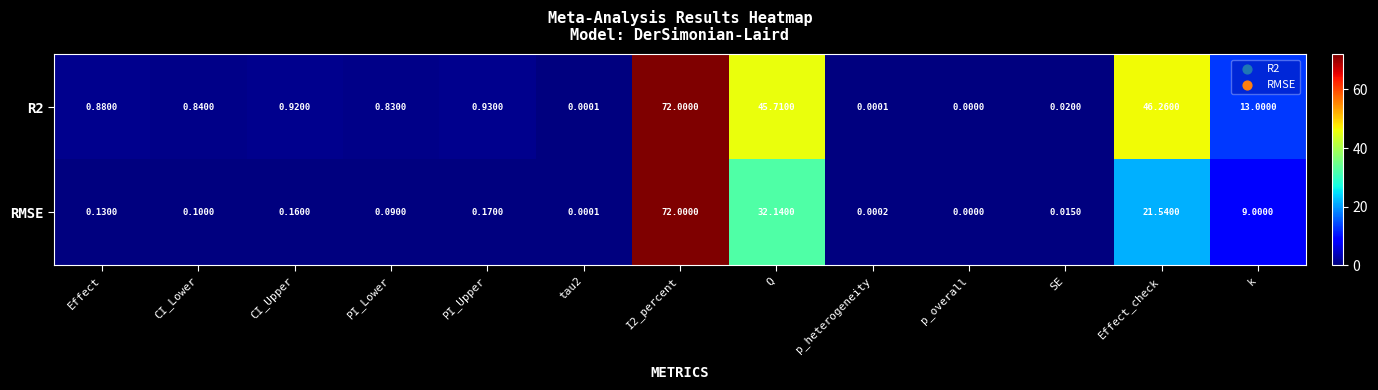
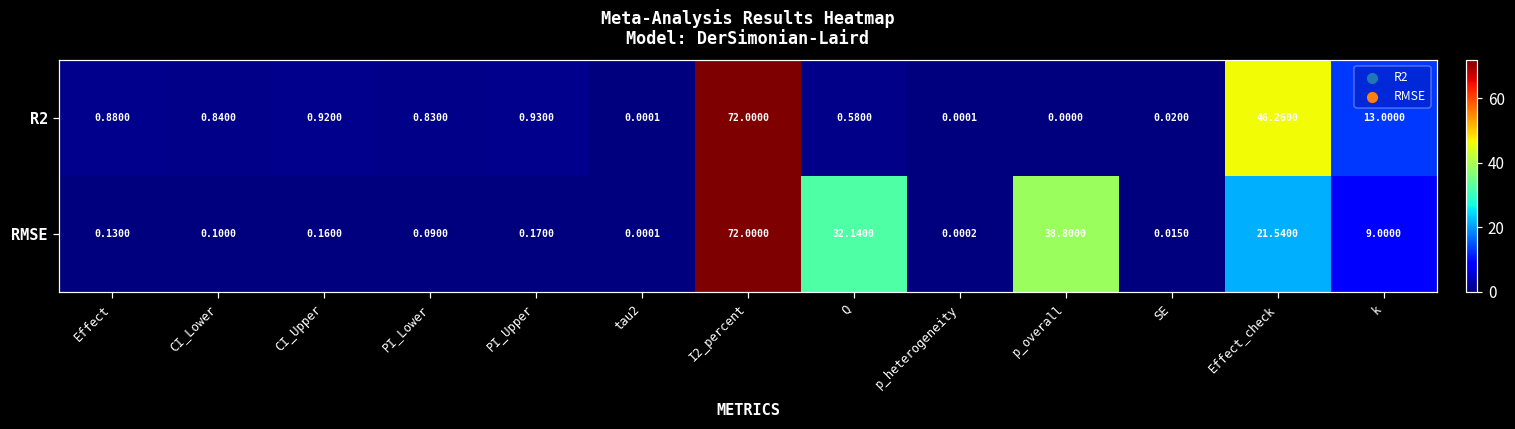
R2, Q: 45.7100 -> 0.5800
RMSE, p_overall: 0.0000 -> 38.8000
